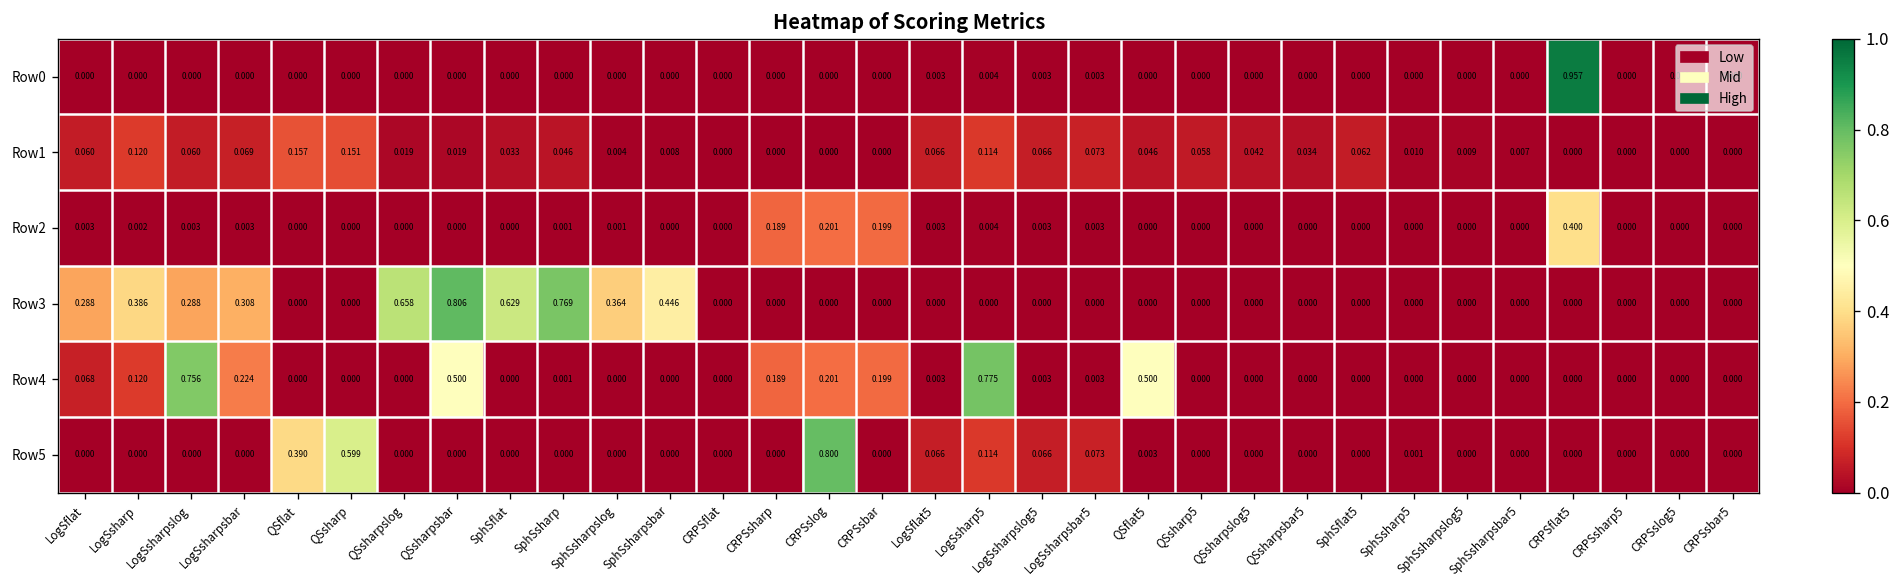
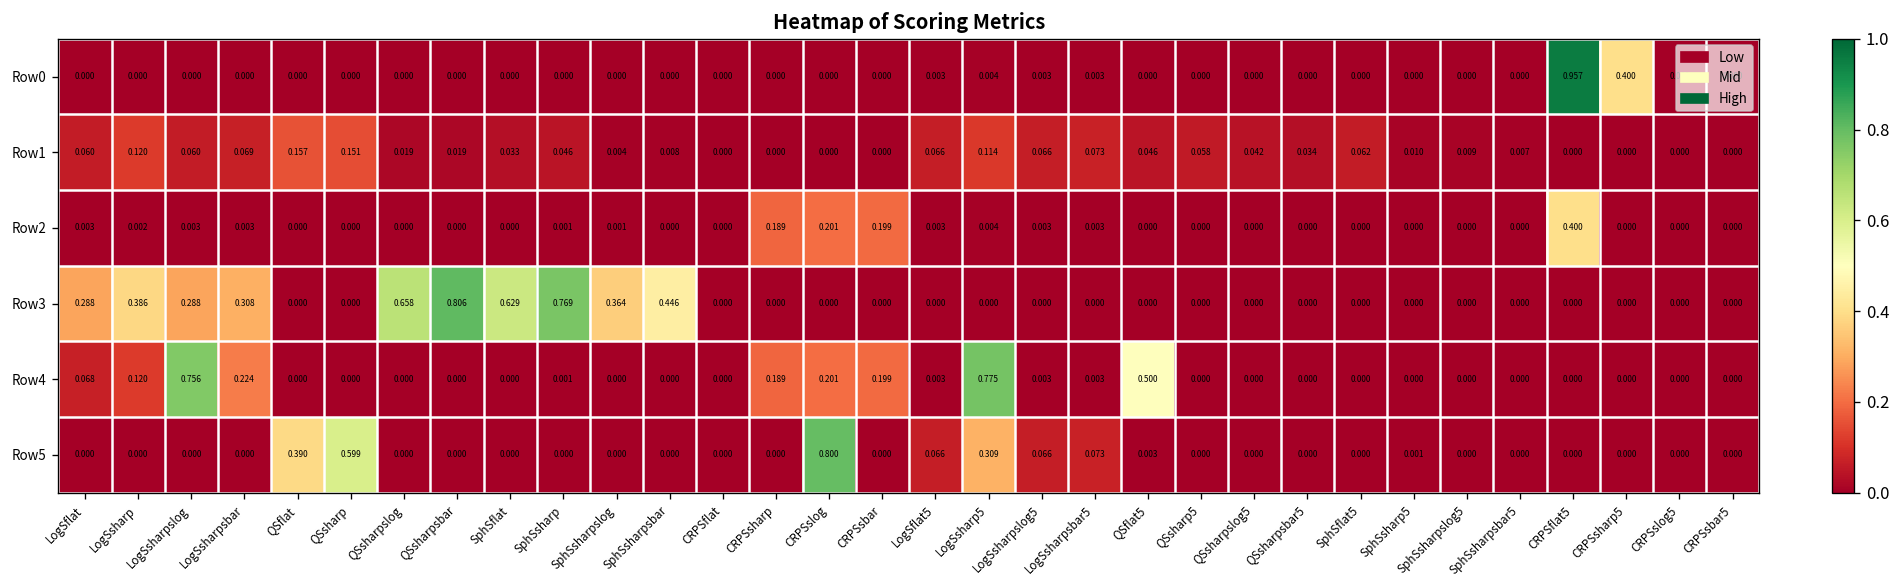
Row0, CRPSsharp5: 0.000 -> 0.400
Row4, QSsharpsbar: 0.500 -> 0.000
Row5, LogSsharp5: 0.114 -> 0.309
